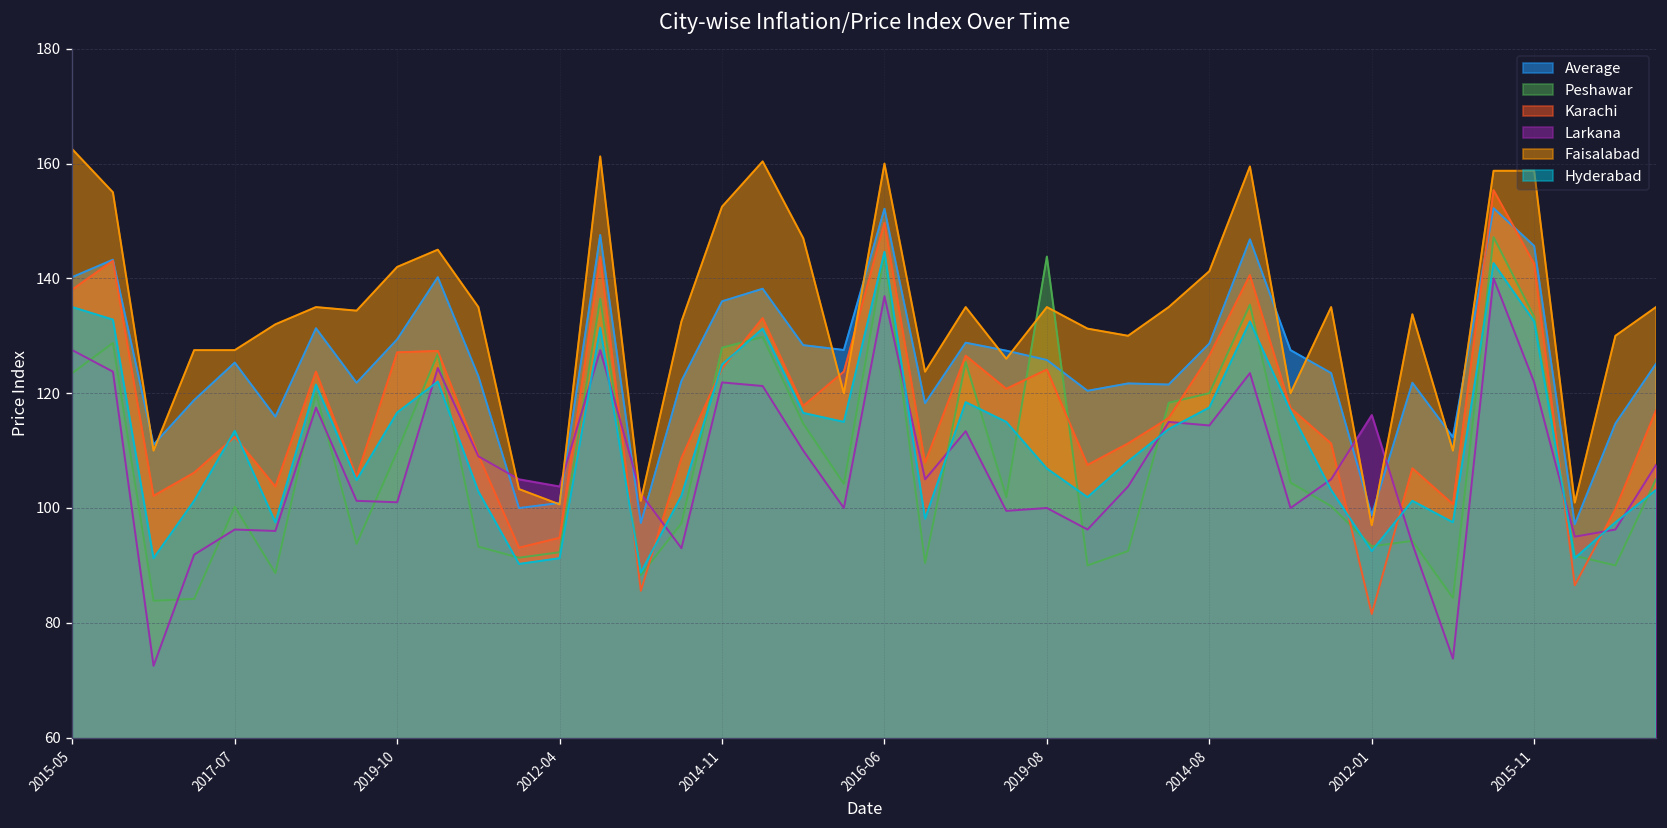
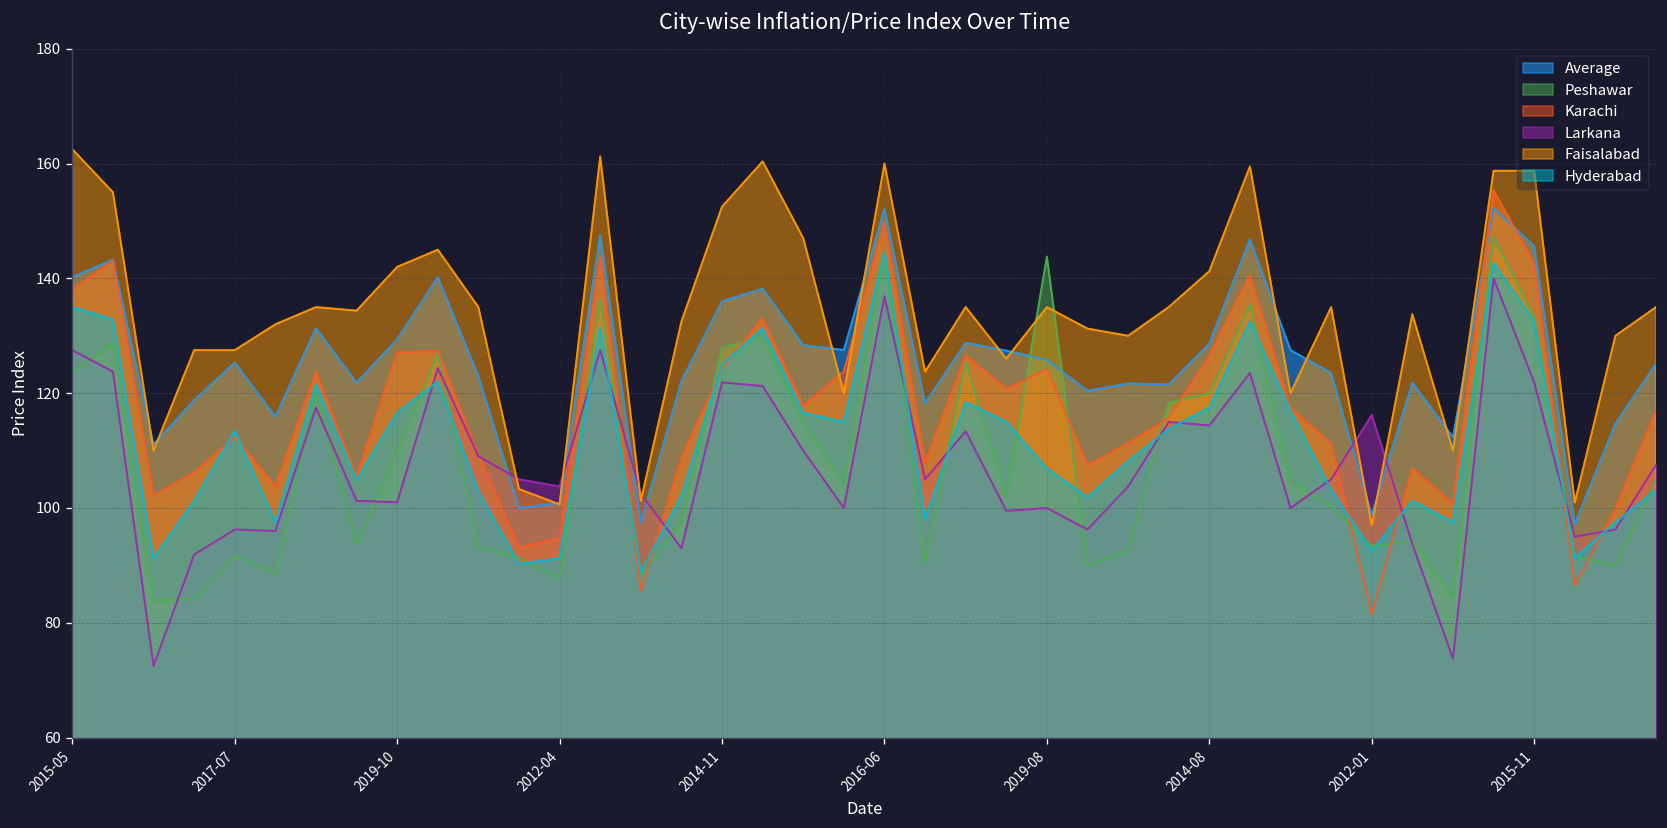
Peshawar, 2017-07: 100 -> 92
Peshawar, 2012-04: 92 -> 88
